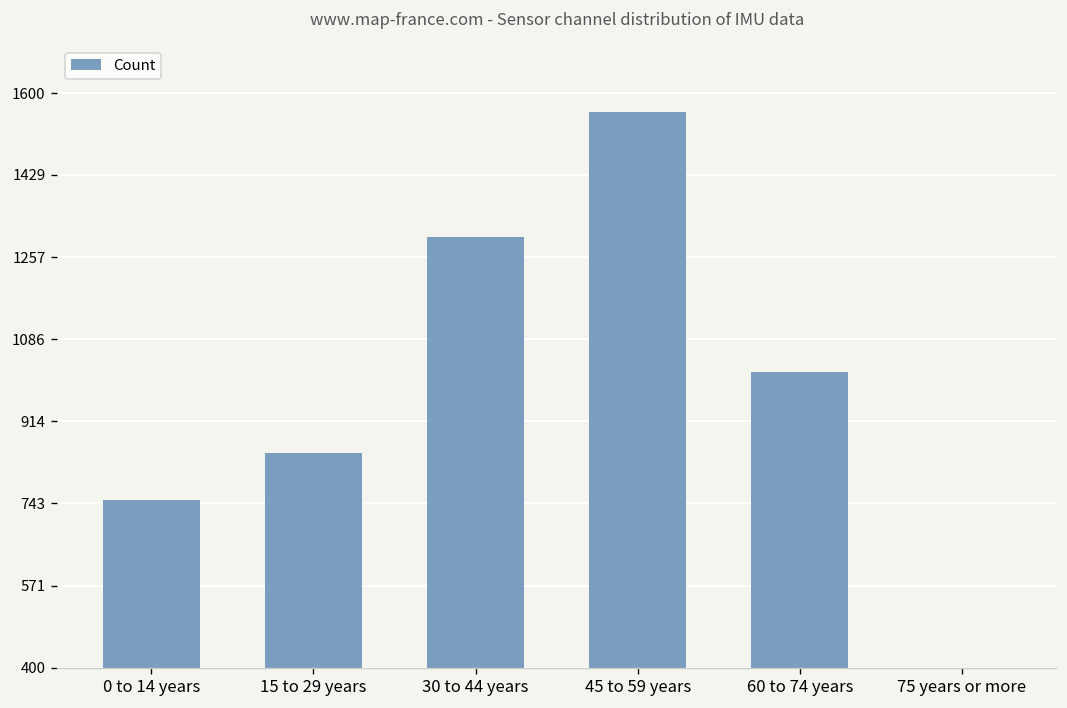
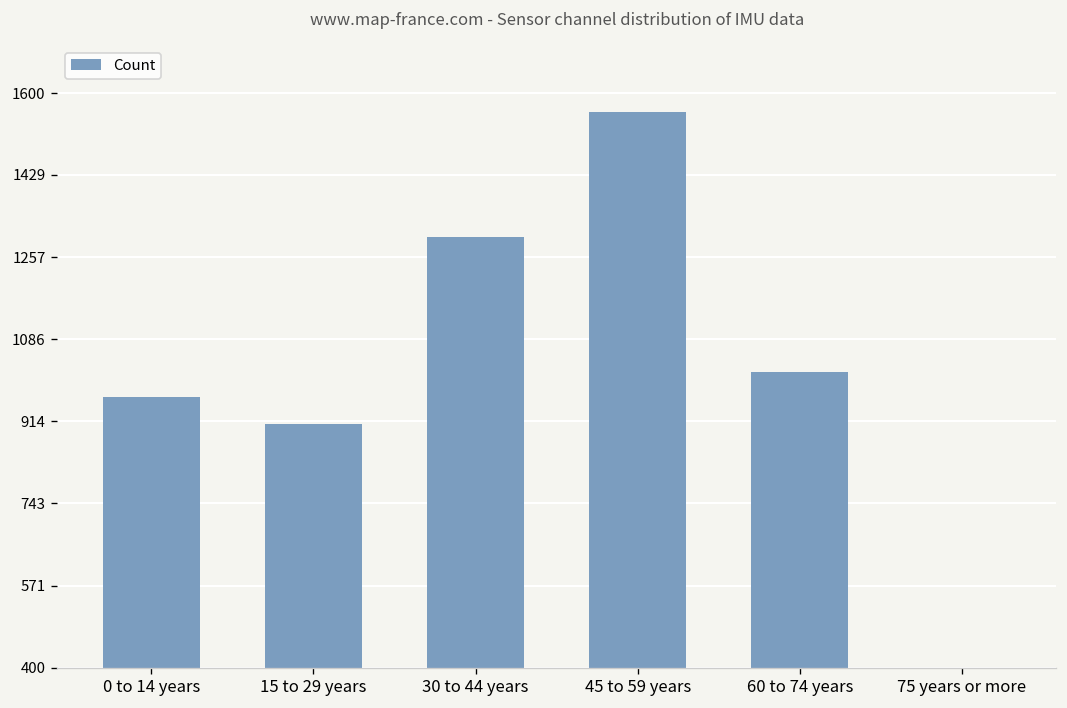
0 to 14 years: 750 -> 970
15 to 29 years: 850 -> 910
